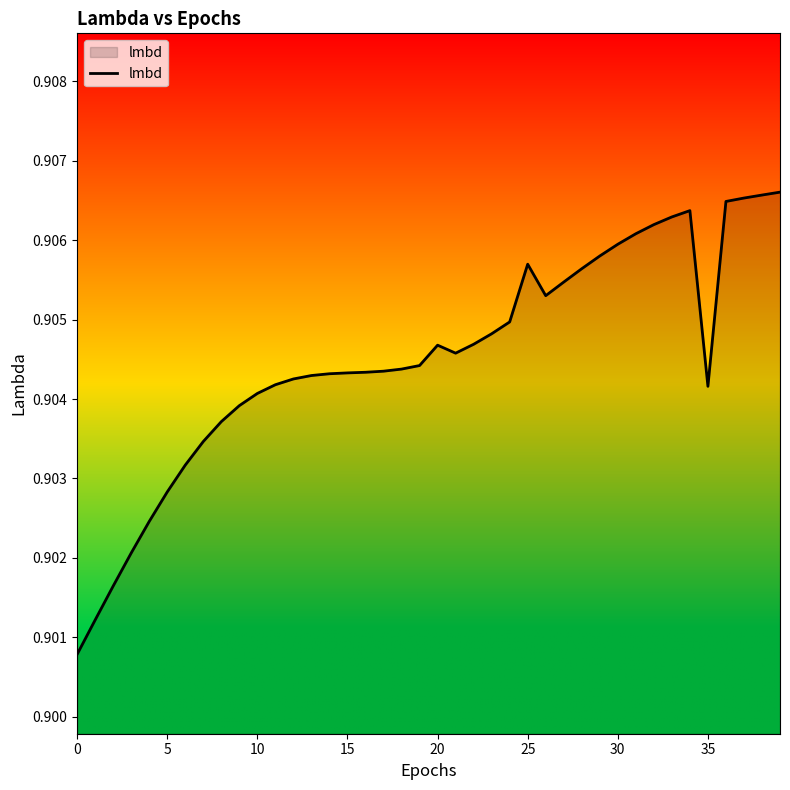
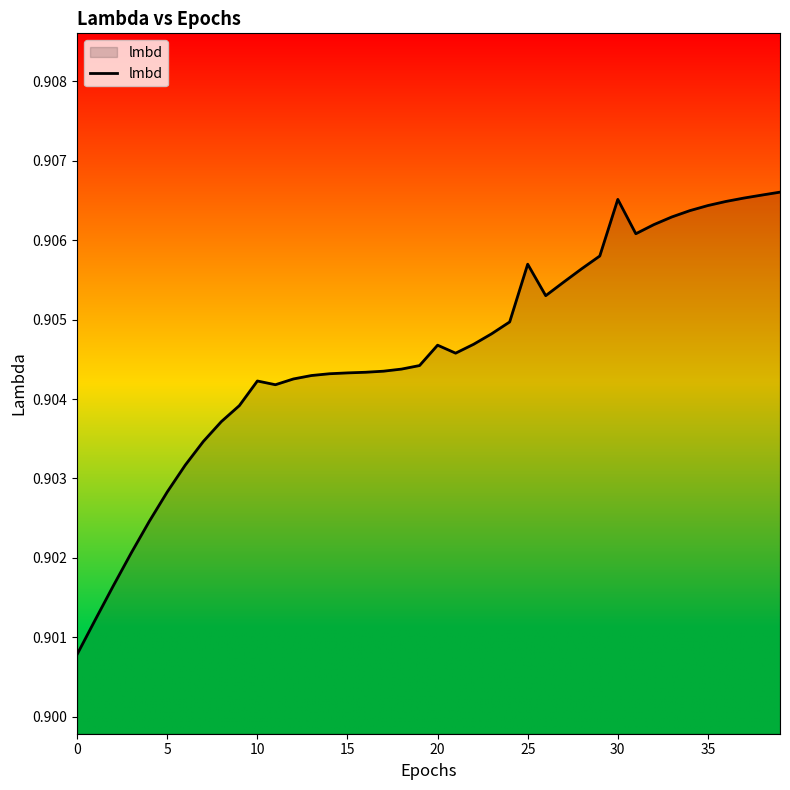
10: 0.9041 -> 0.9042
30: 0.9059 -> 0.9065
35: 0.9042 -> 0.9064
